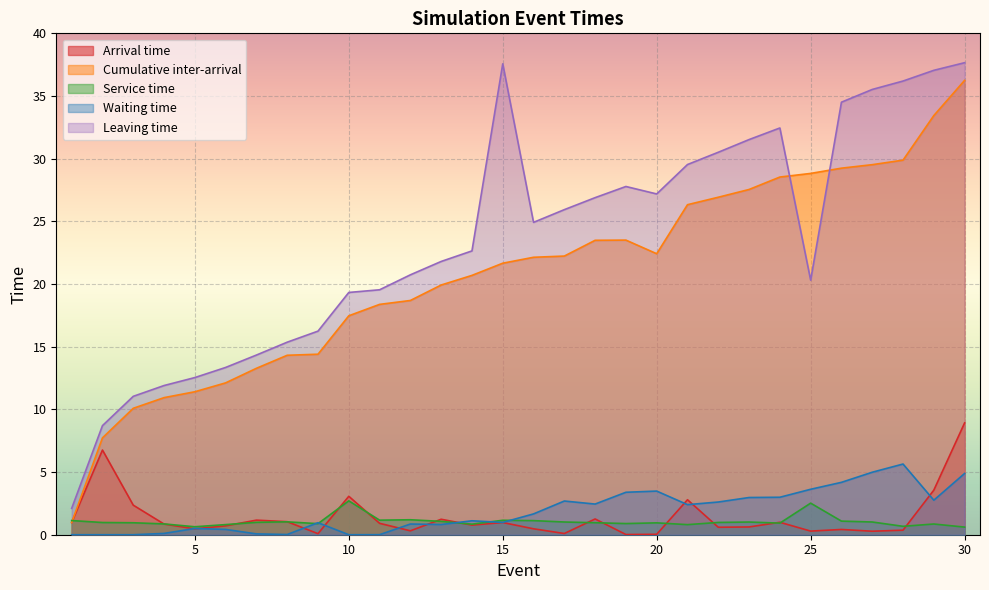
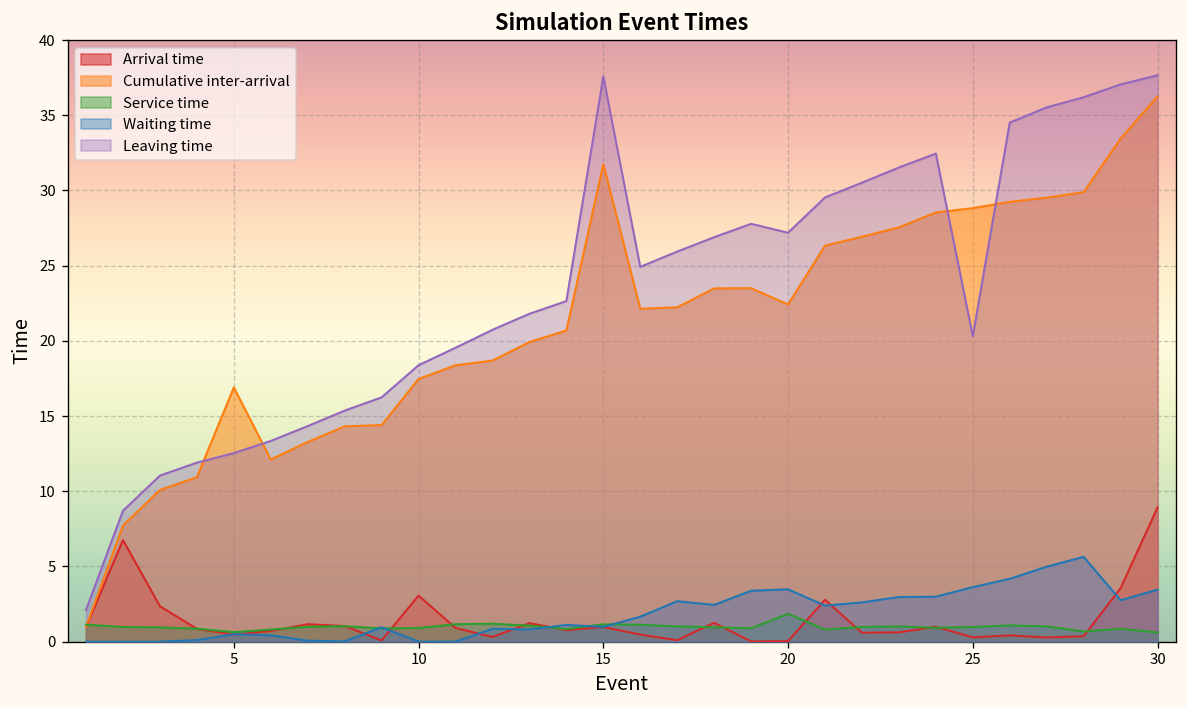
Cumulative inter-arrival, 5: 11.4 -> 16.9
Service time, 10: 2.7 -> 0.9
Leaving time, 10: 19.3 -> 18.4
Cumulative inter-arrival, 15: 21.7 -> 31.7
Service time, 20: 0.9 -> 1.9
Service time, 25: 2.5 -> 1.0
Waiting time, 30: 4.9 -> 3.5
